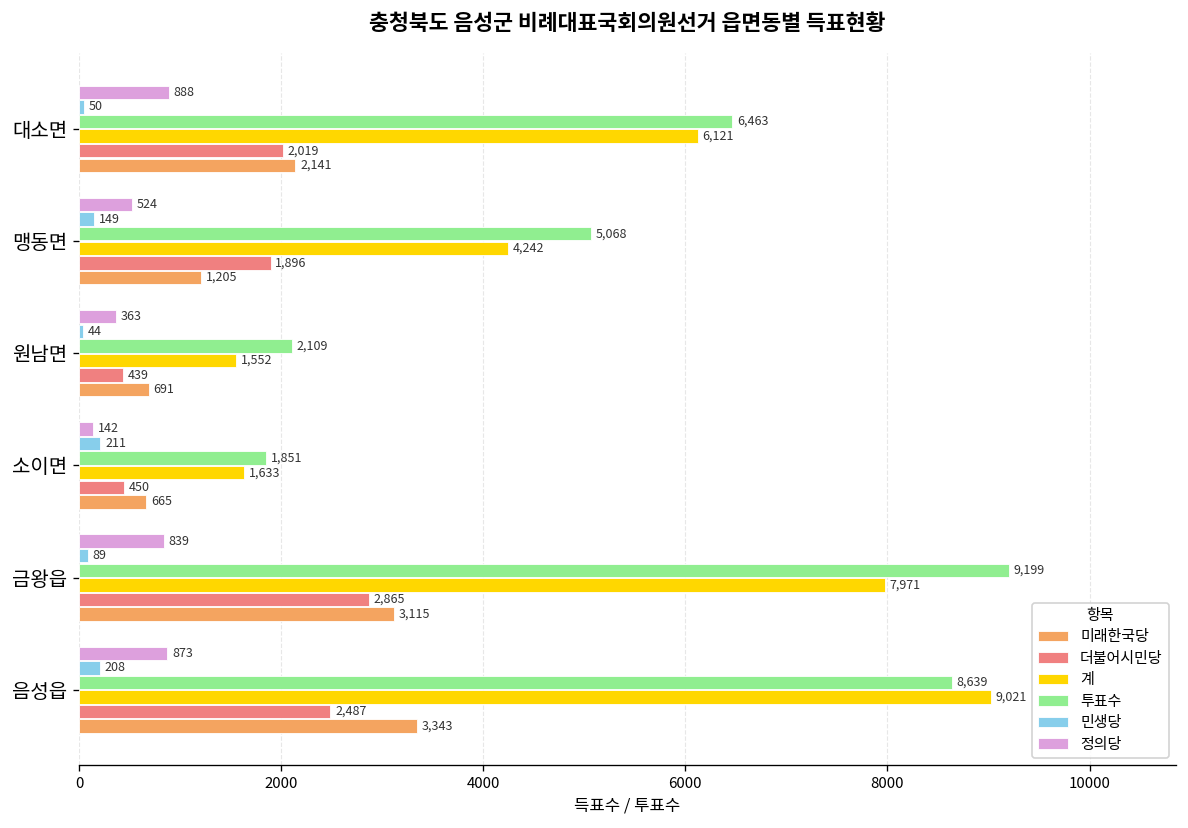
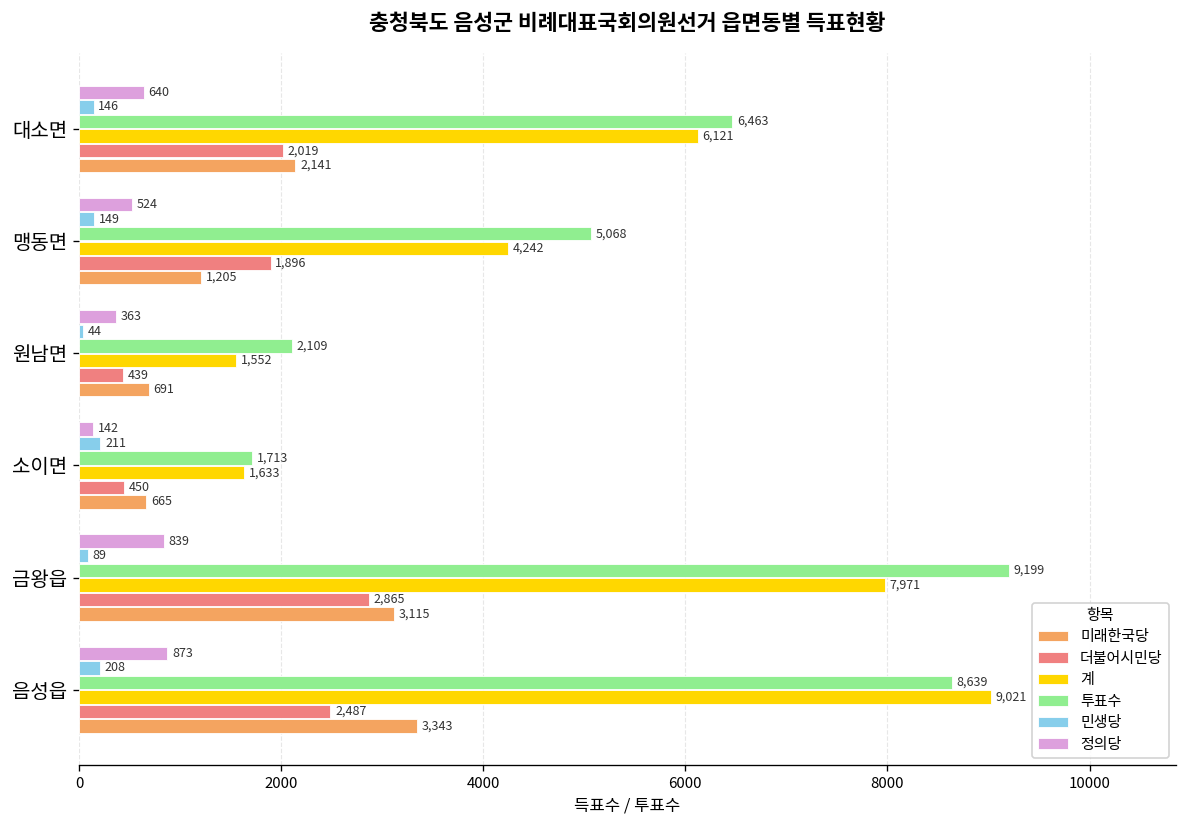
정의당, 대소면: 888 -> 640
민생당, 대소면: 50 -> 146
투표수, 소이면: 1,851 -> 1,713
